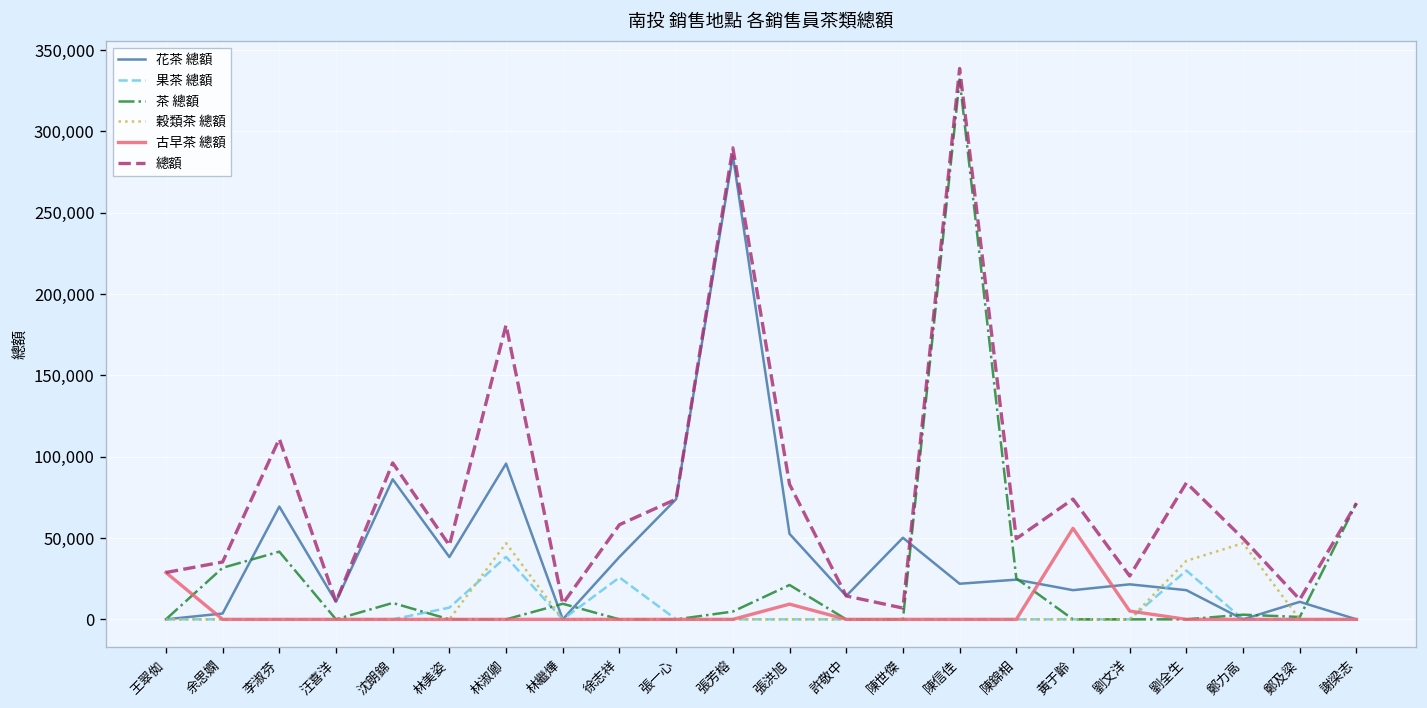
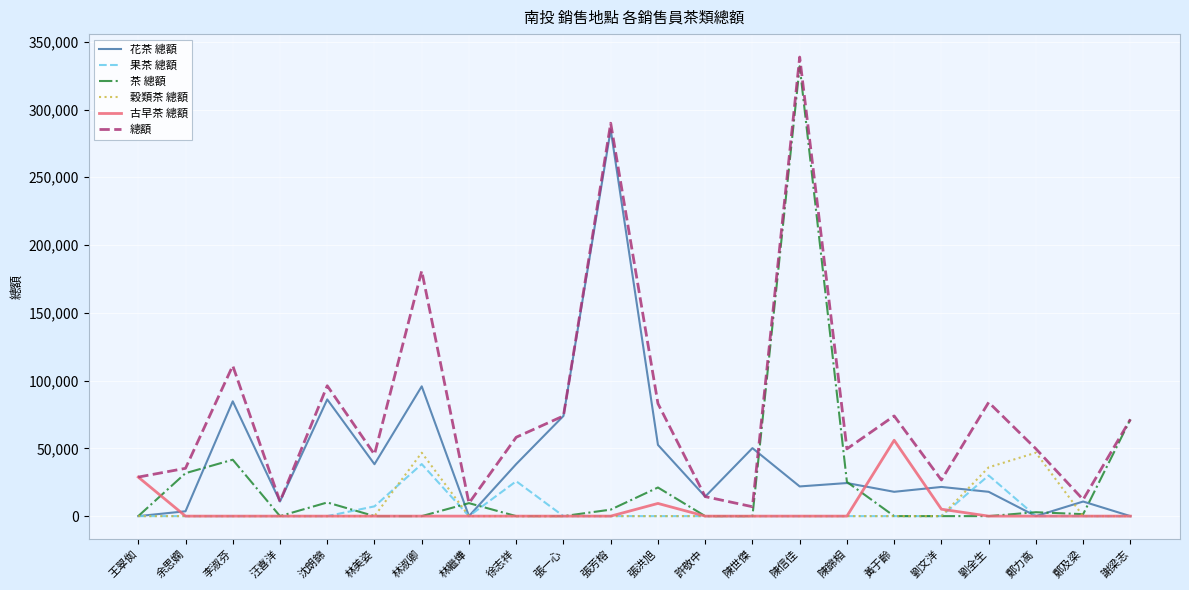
花茶 總額, 李淑芬: 69,000 -> 85,000
